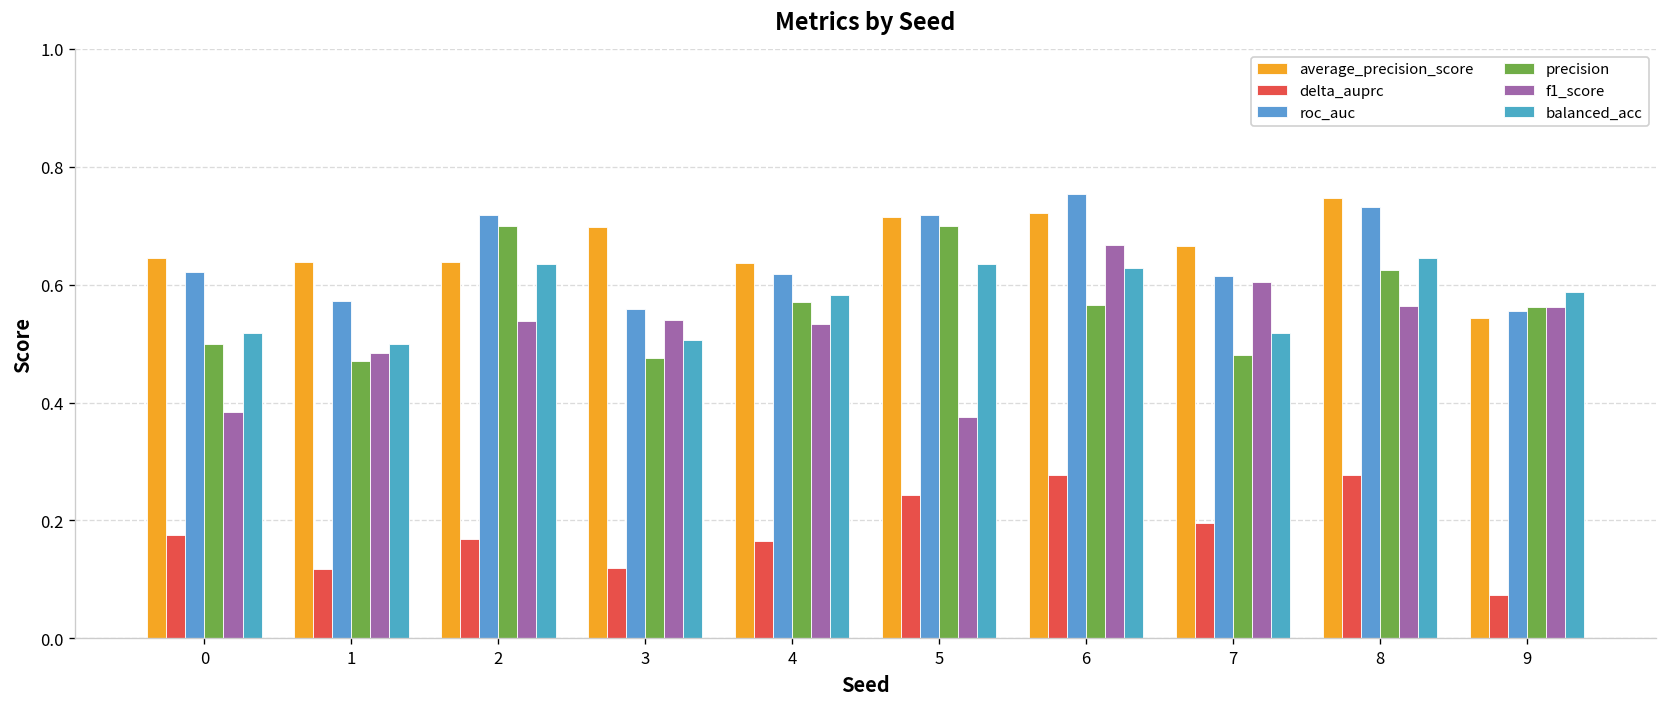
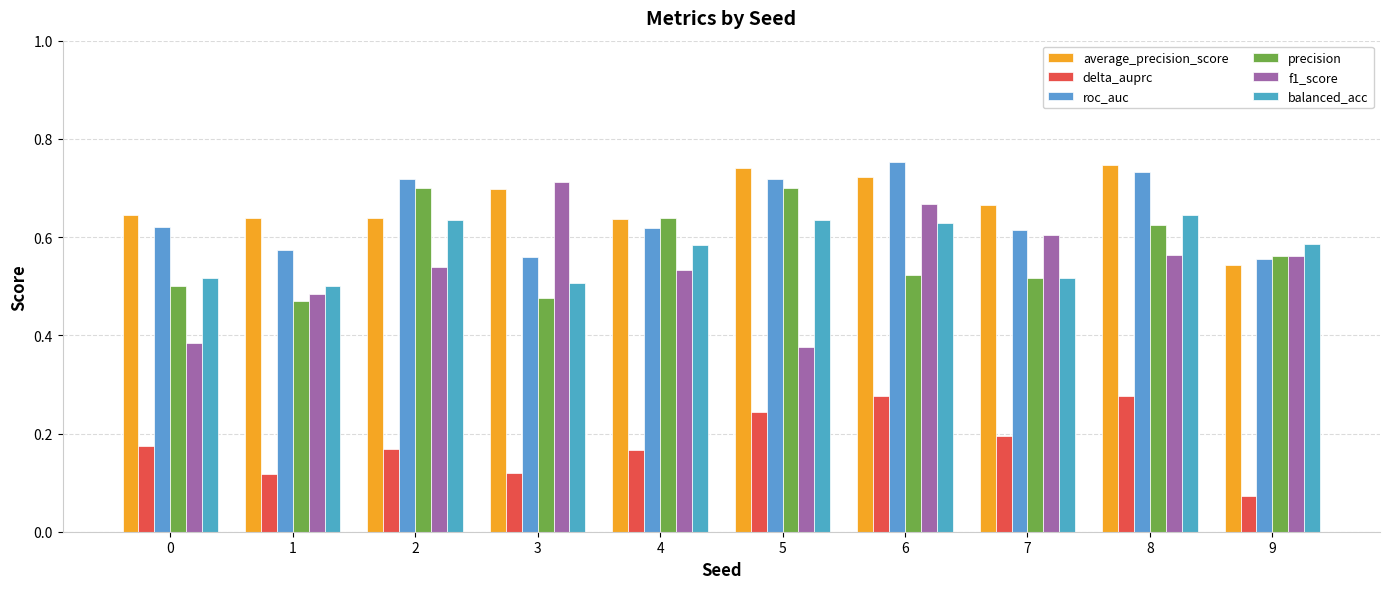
f1_score, 3: 0.54 -> 0.71
precision, 4: 0.57 -> 0.64
average_precision_score, 5: 0.71 -> 0.74
precision, 6: 0.57 -> 0.52
precision, 7: 0.48 -> 0.52
